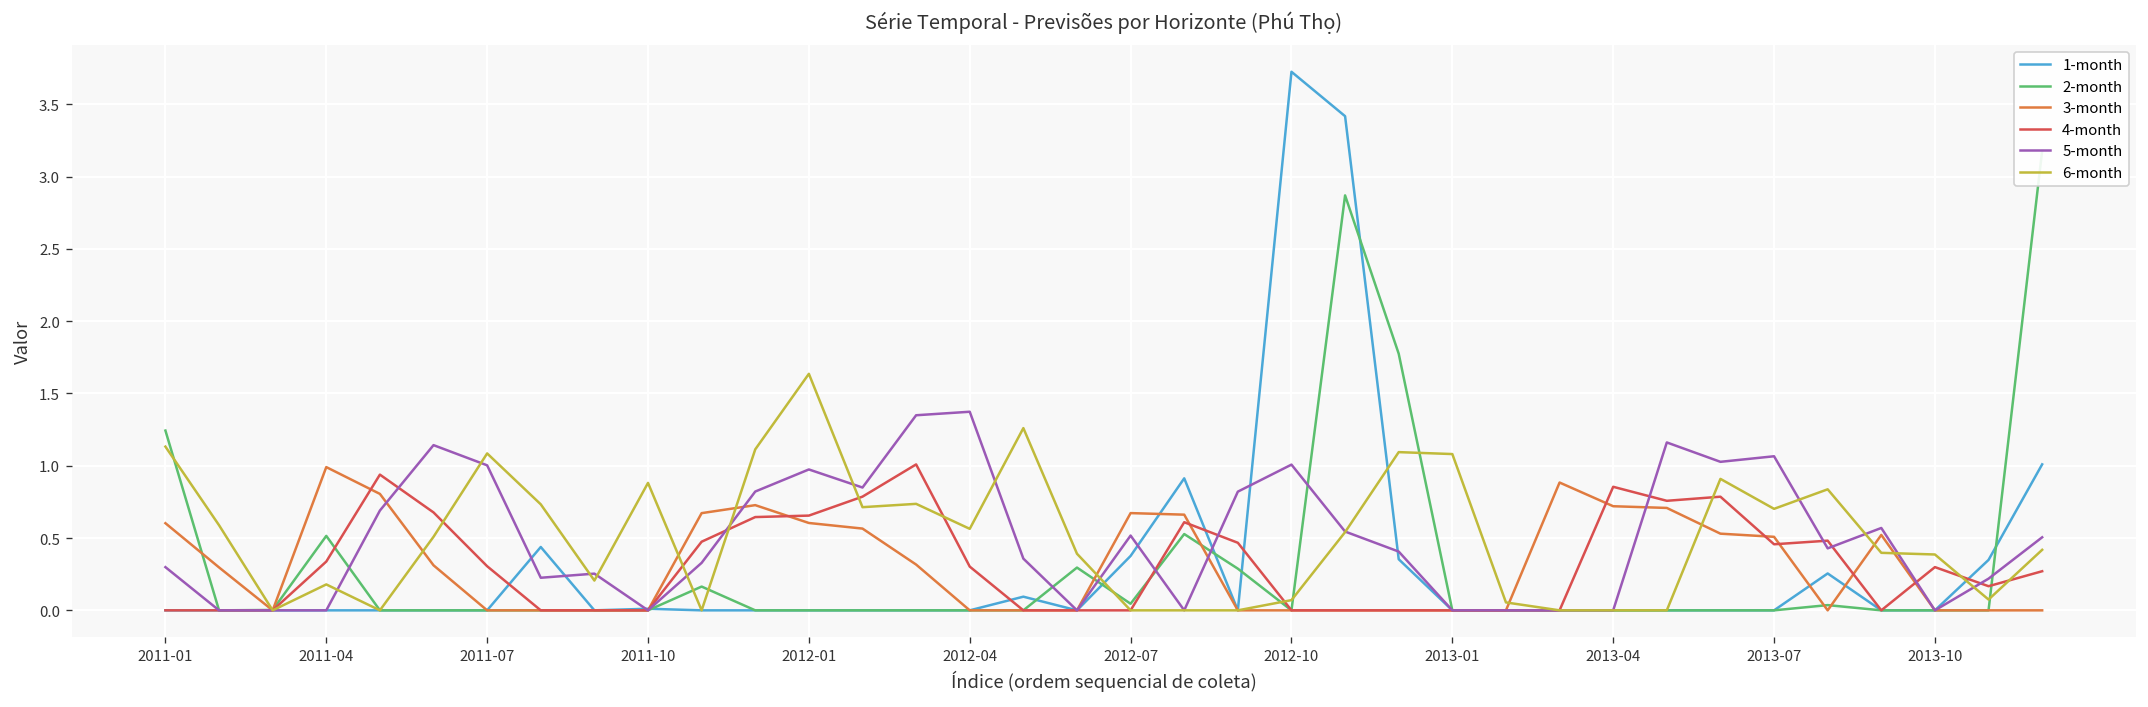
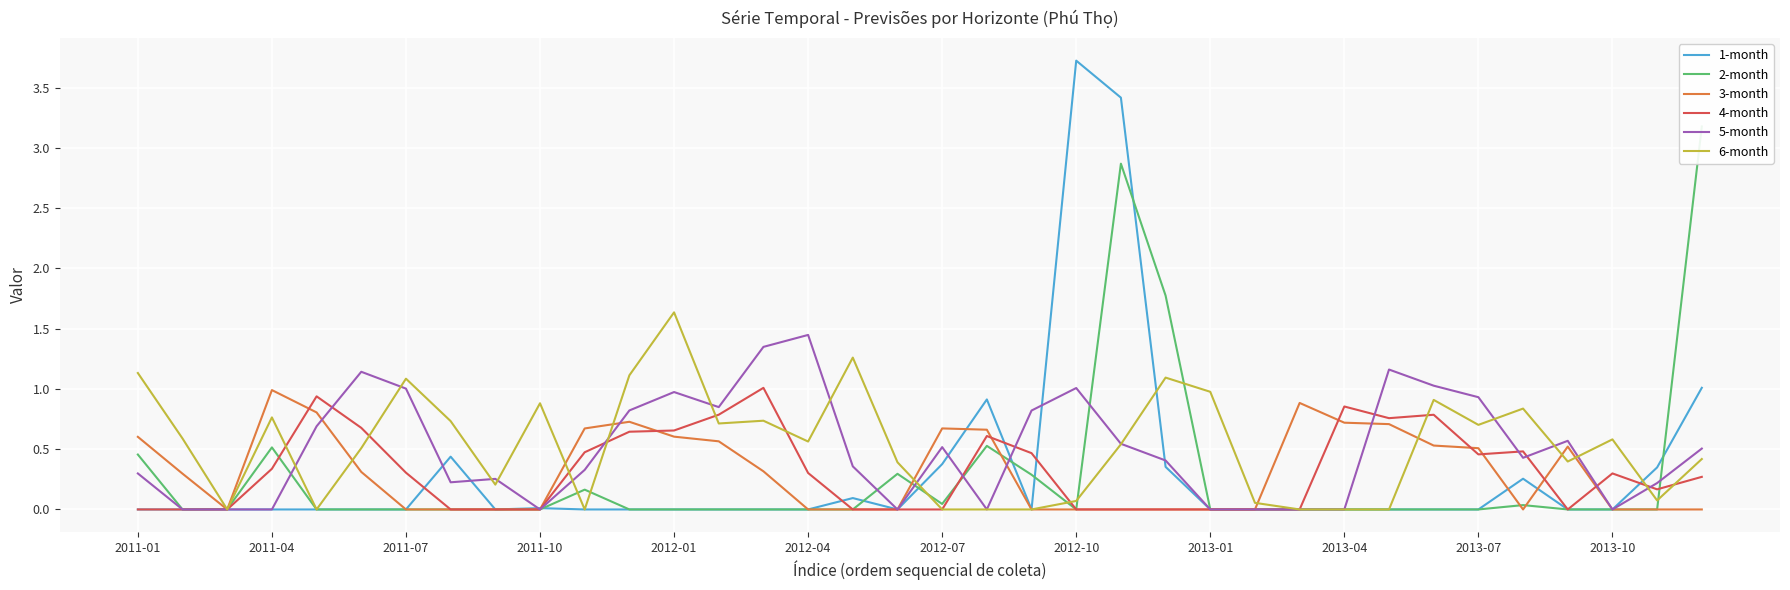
2-month, 2011-01: 1.24 -> 0.46
6-month, 2011-04: 0.18 -> 0.76
5-month, 2012-04: 1.37 -> 1.45
6-month, 2013-01: 1.08 -> 0.98
5-month, 2013-07: 1.07 -> 0.93
6-month, 2013-10: 0.39 -> 0.58
